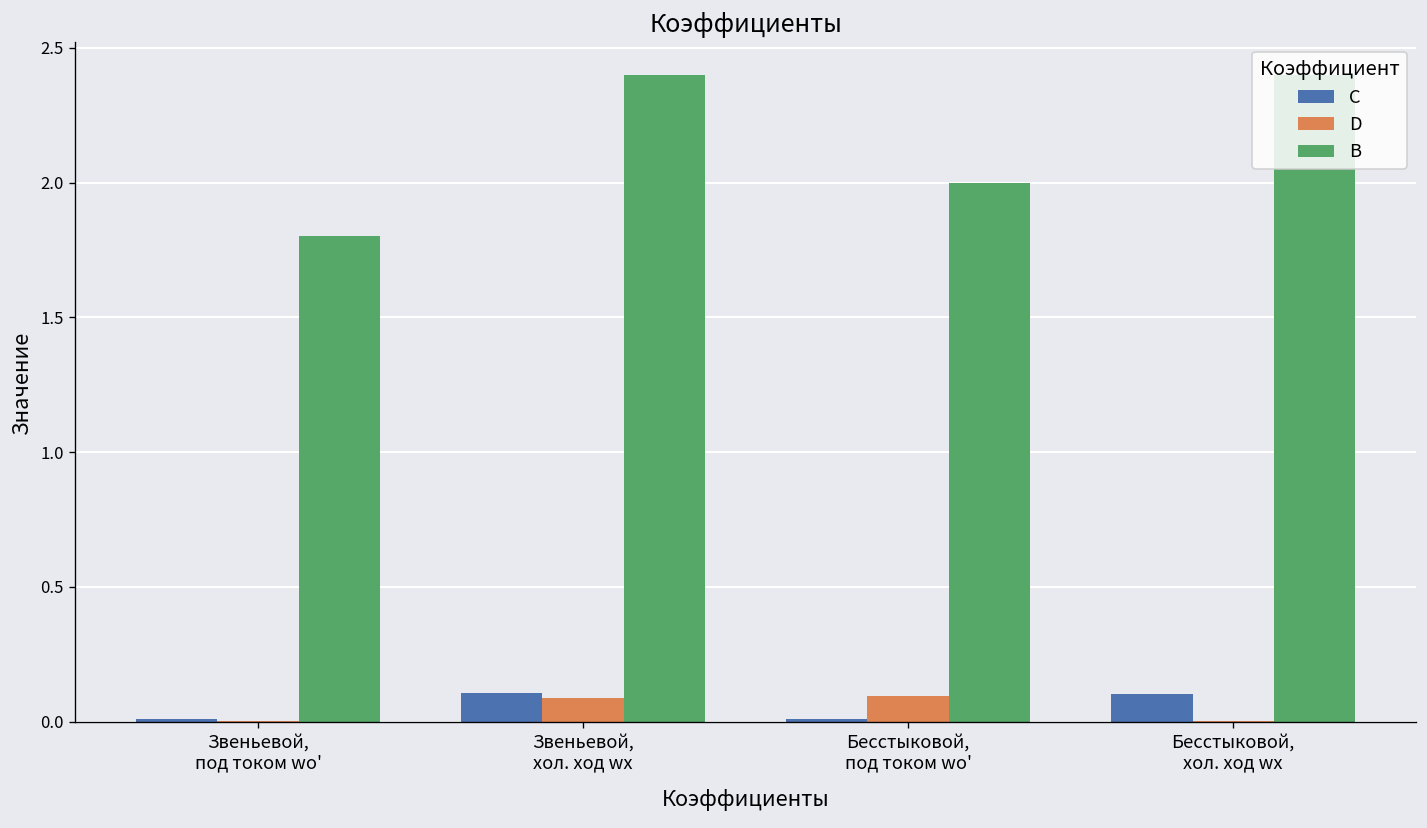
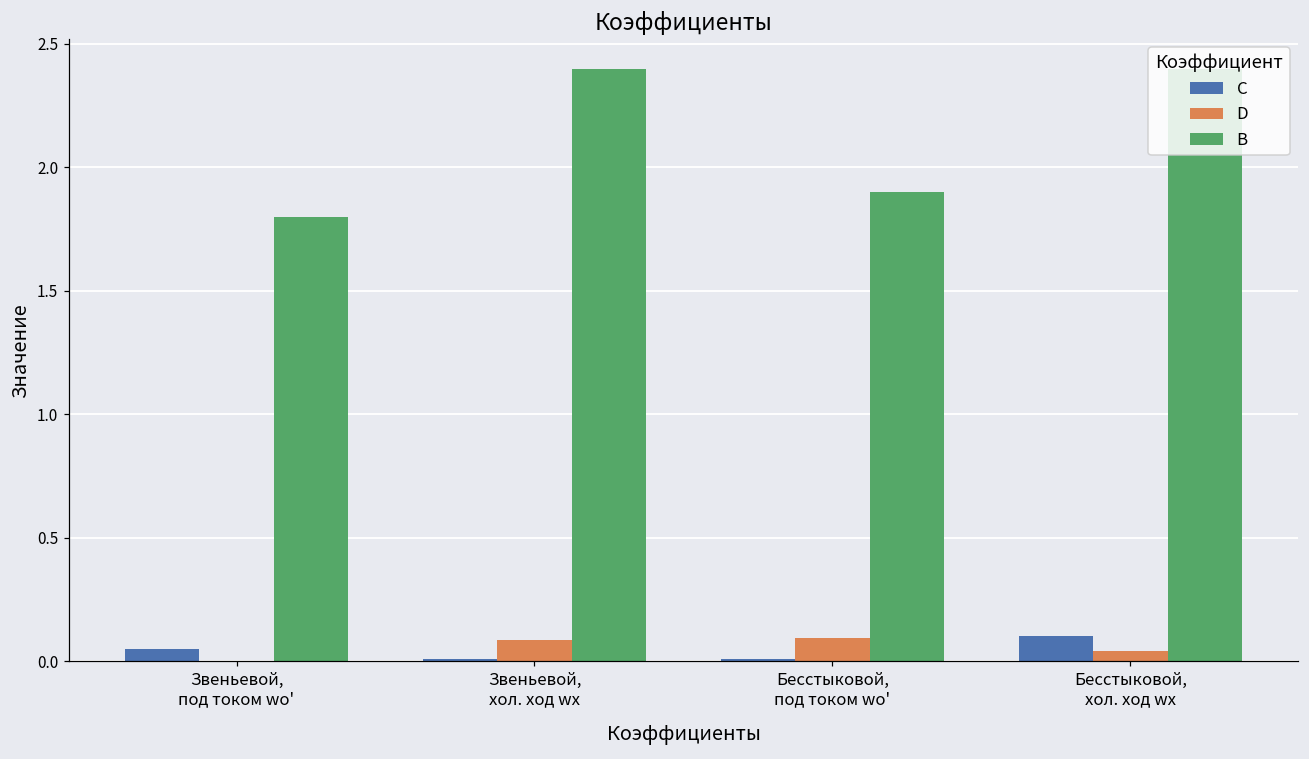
C, Звеньевой, под током wо': 0.01 -> 0.05
C, Звеньевой, хол. ход wх: 0.11 -> 0.01
B, Бесстыковой, под током wо': 2.0 -> 1.9
D, Бесстыковой, хол. ход wх: 0.00 -> 0.04
